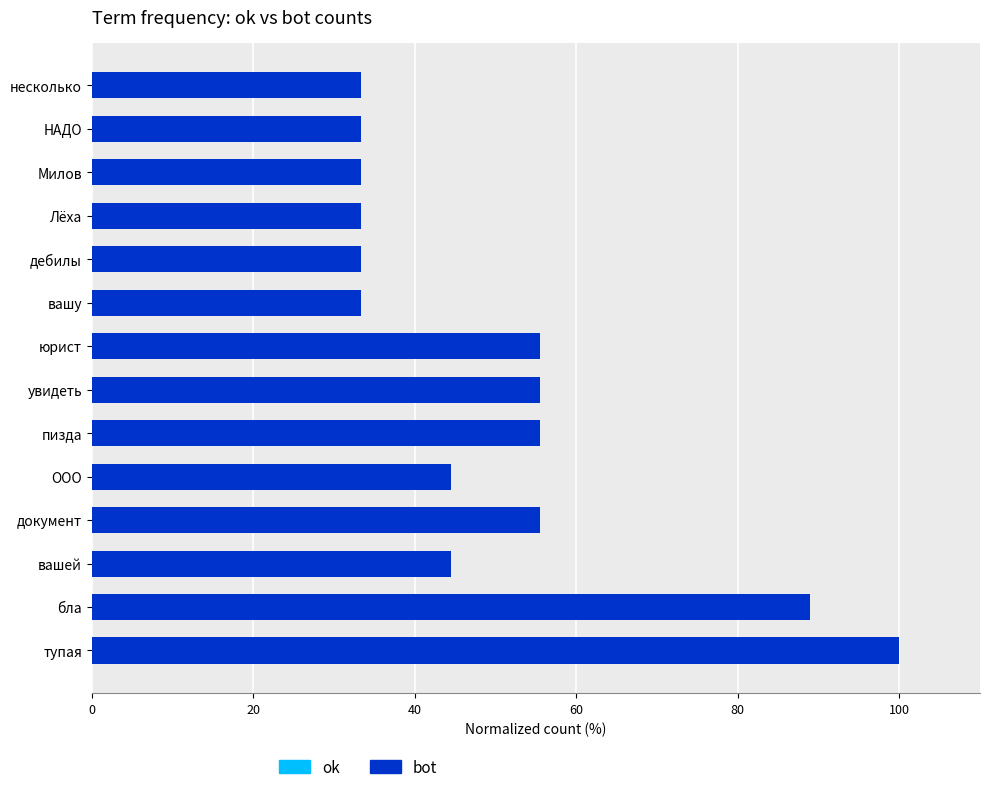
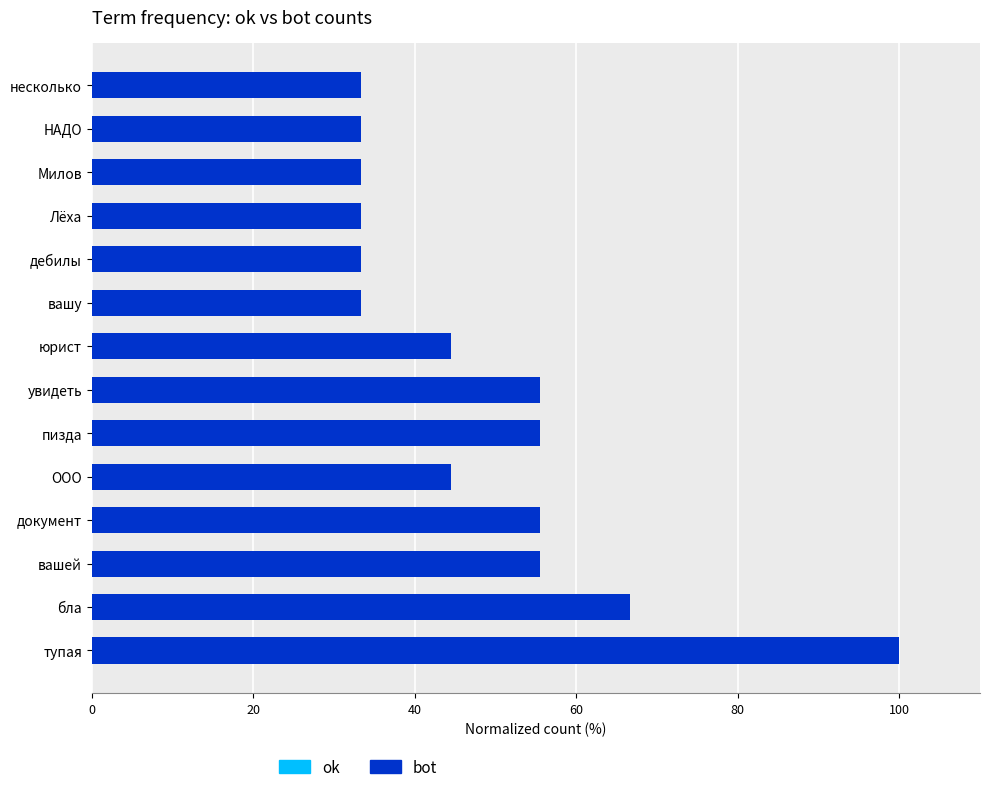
bot, юрист: 56 -> 44
bot, вашей: 44 -> 56
bot, бла: 89 -> 67
